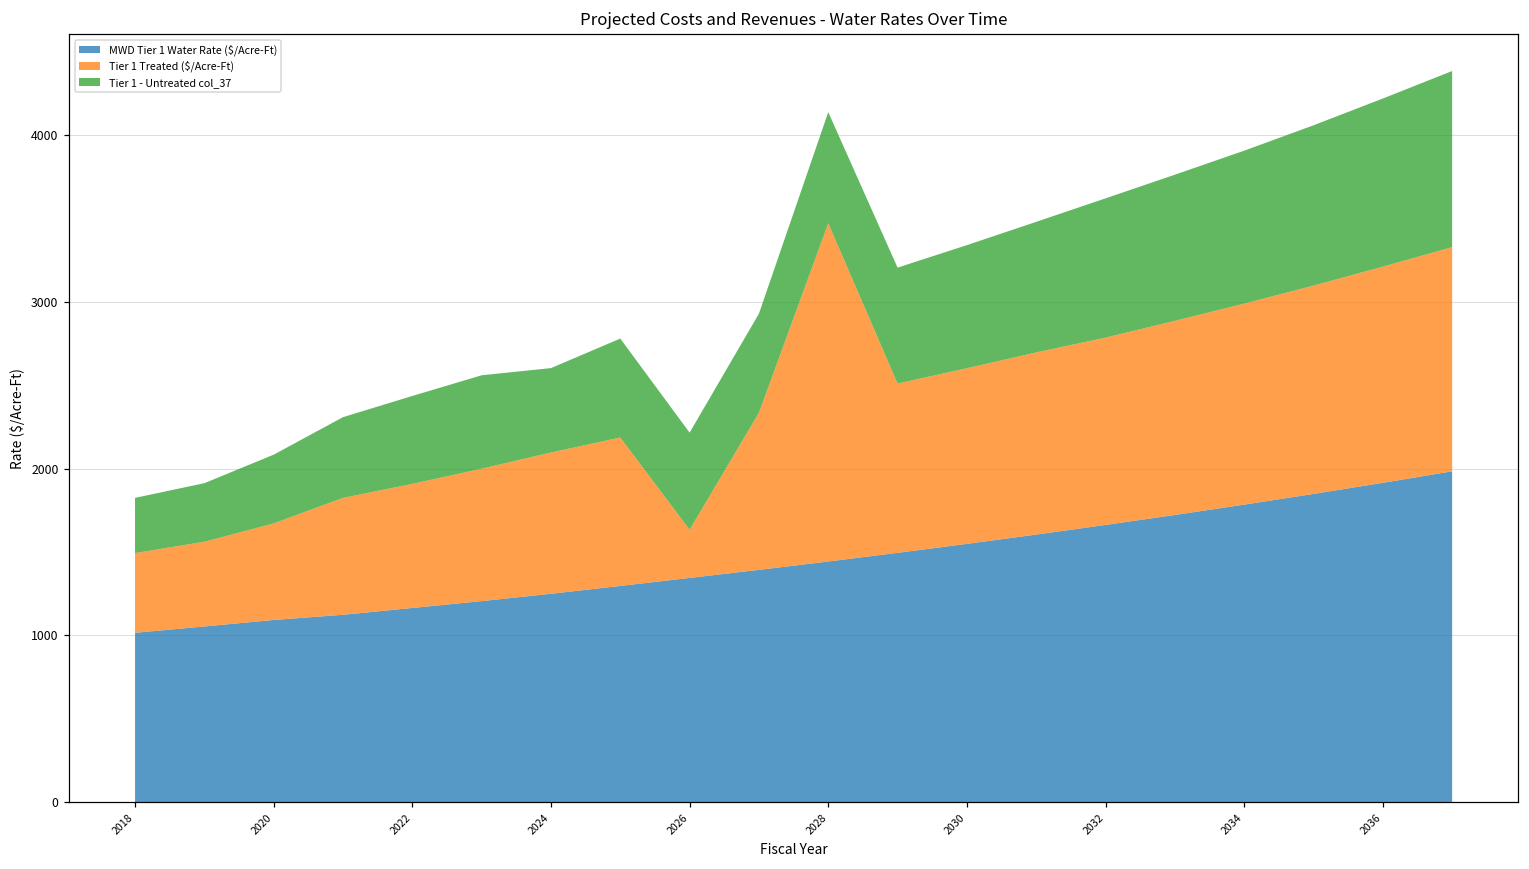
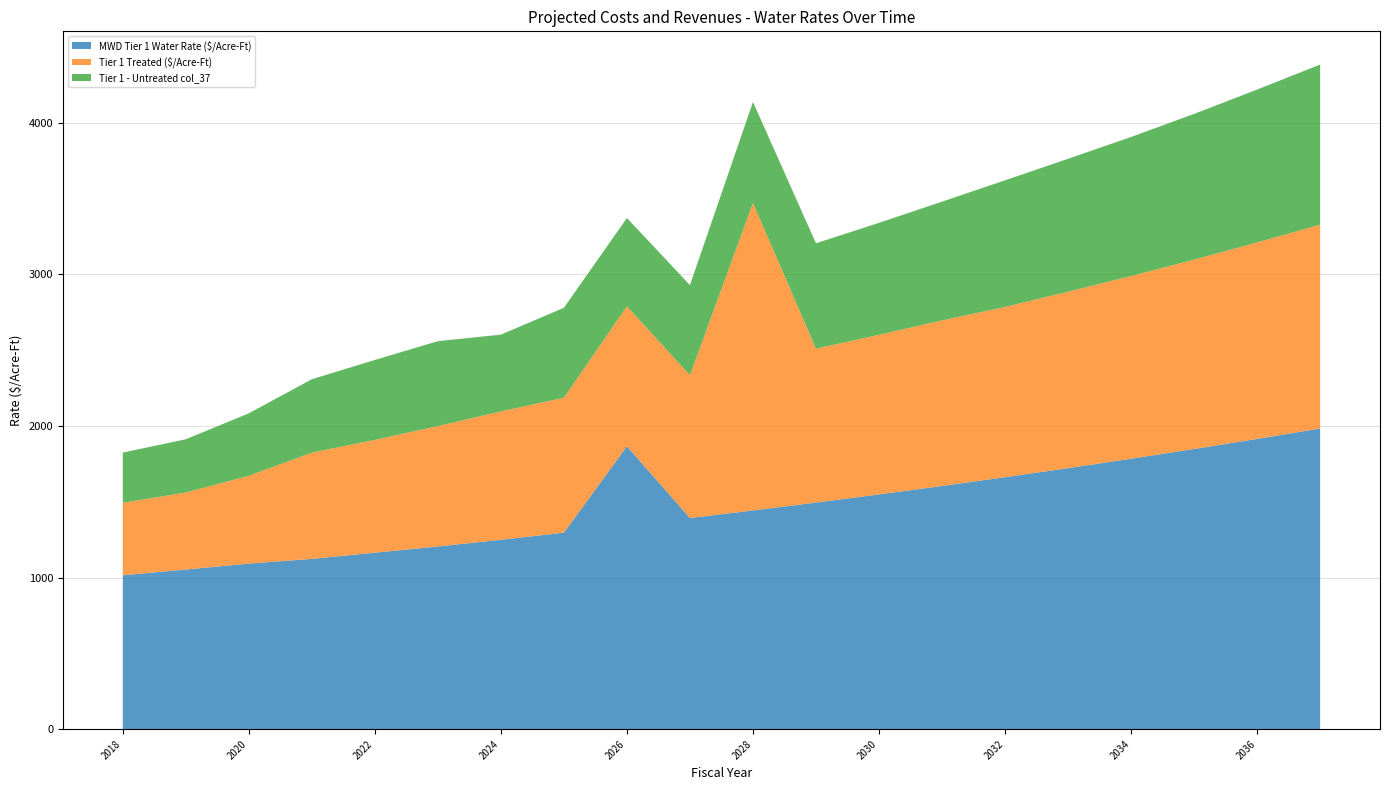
MWD Tier 1 Water Rate ($/Acre-Ft), 2026: 1340 -> 1870
Tier 1 Treated ($/Acre-Ft), 2026: 290 -> 920
